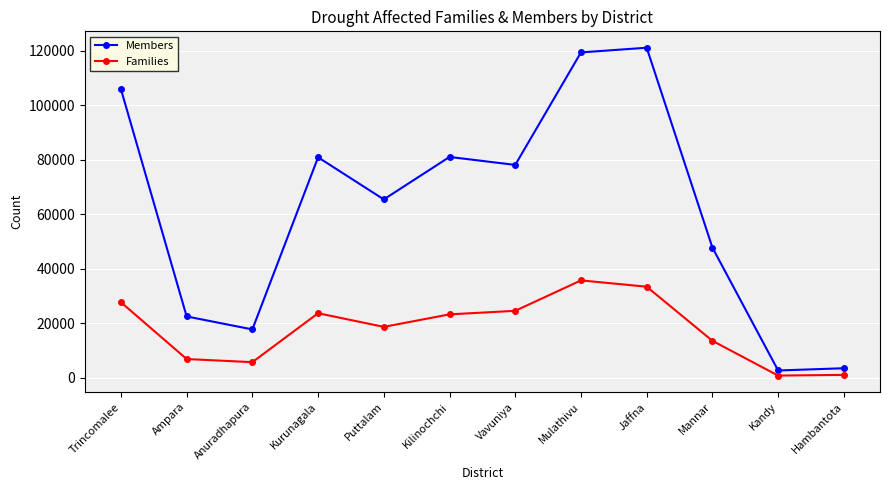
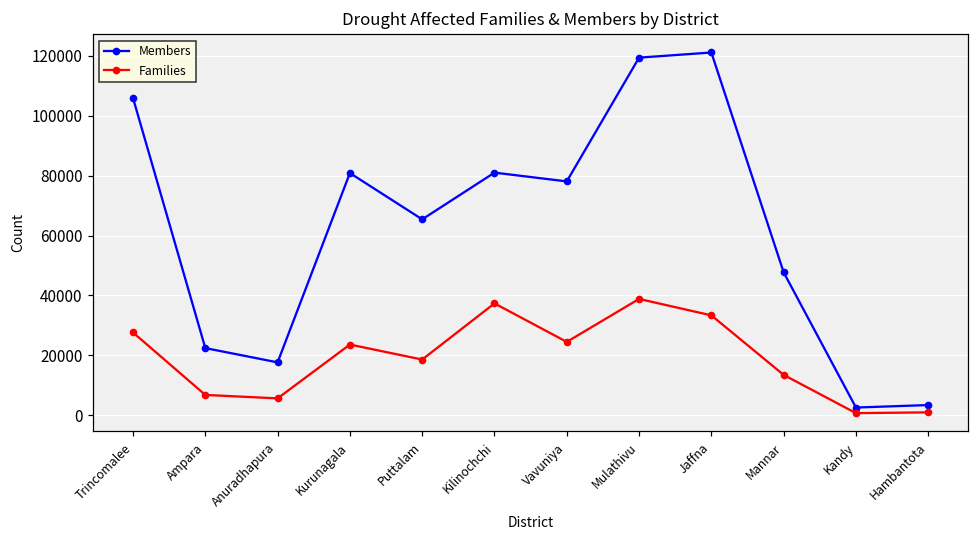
Families, Kilinochchi: 23000 -> 37000
Families, Mulathivu: 36000 -> 39000
